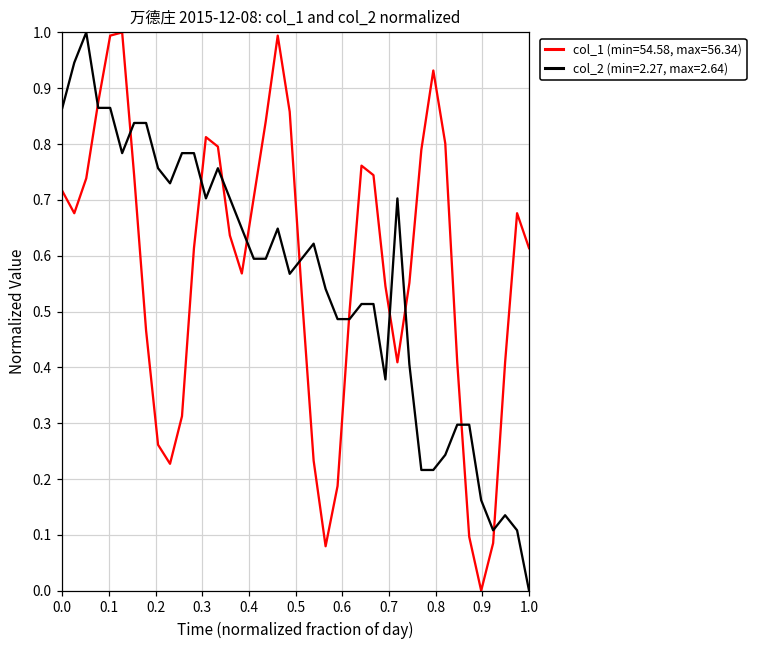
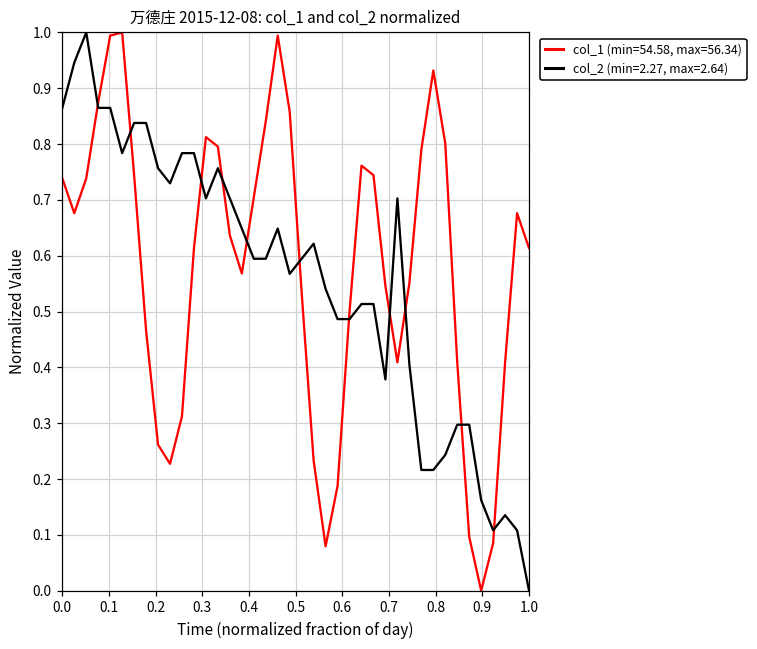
col_1 (min=54.58, max=56.34), 0.0: 0.72 -> 0.74
